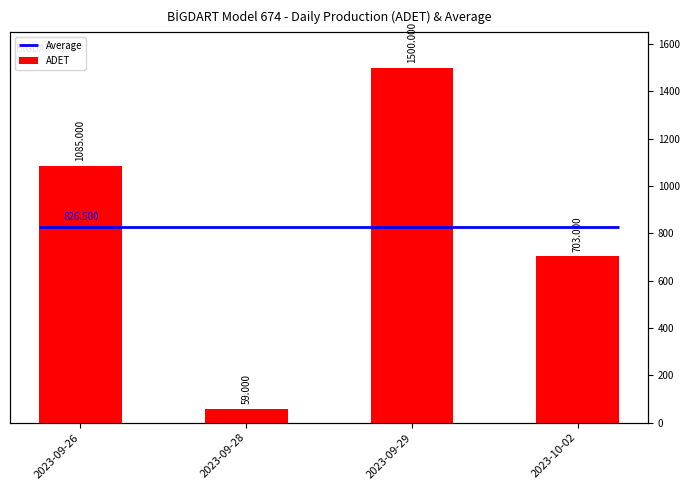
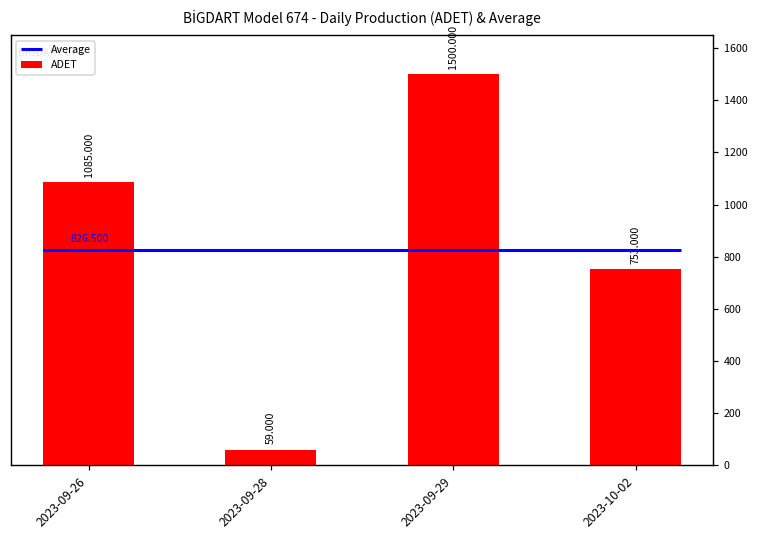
2023-10-02: 703.000 -> 753.000
